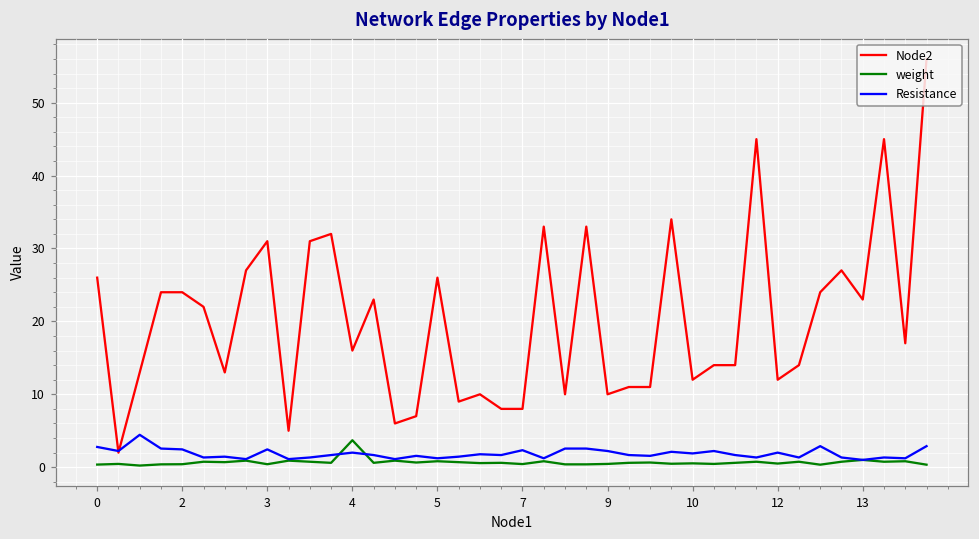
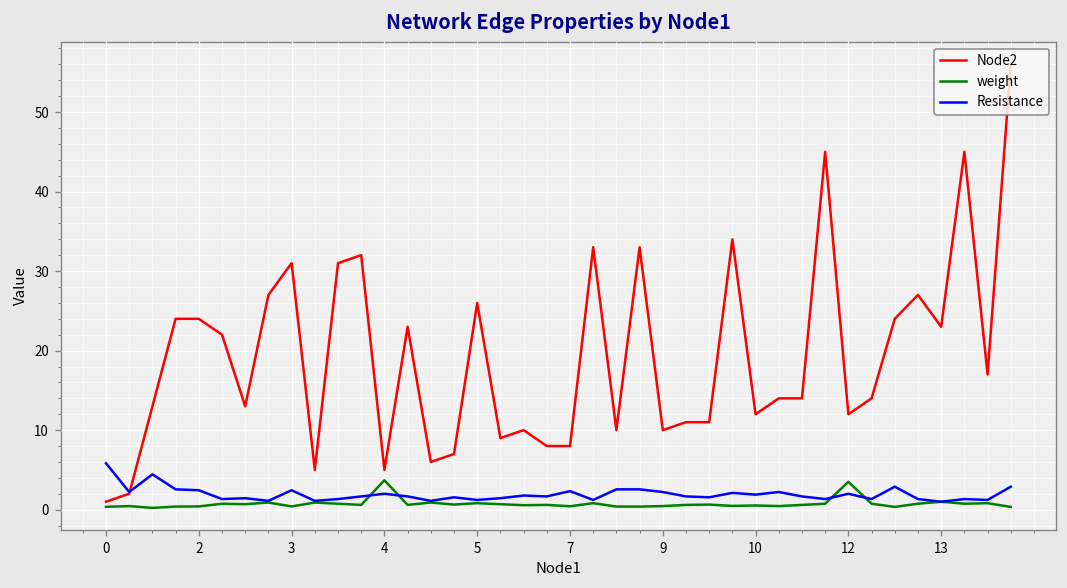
Node2, 0: 26 -> 1
Resistance, 0: 3 -> 6
Node2, 4: 16 -> 5
weight, 12: 1 -> 4
